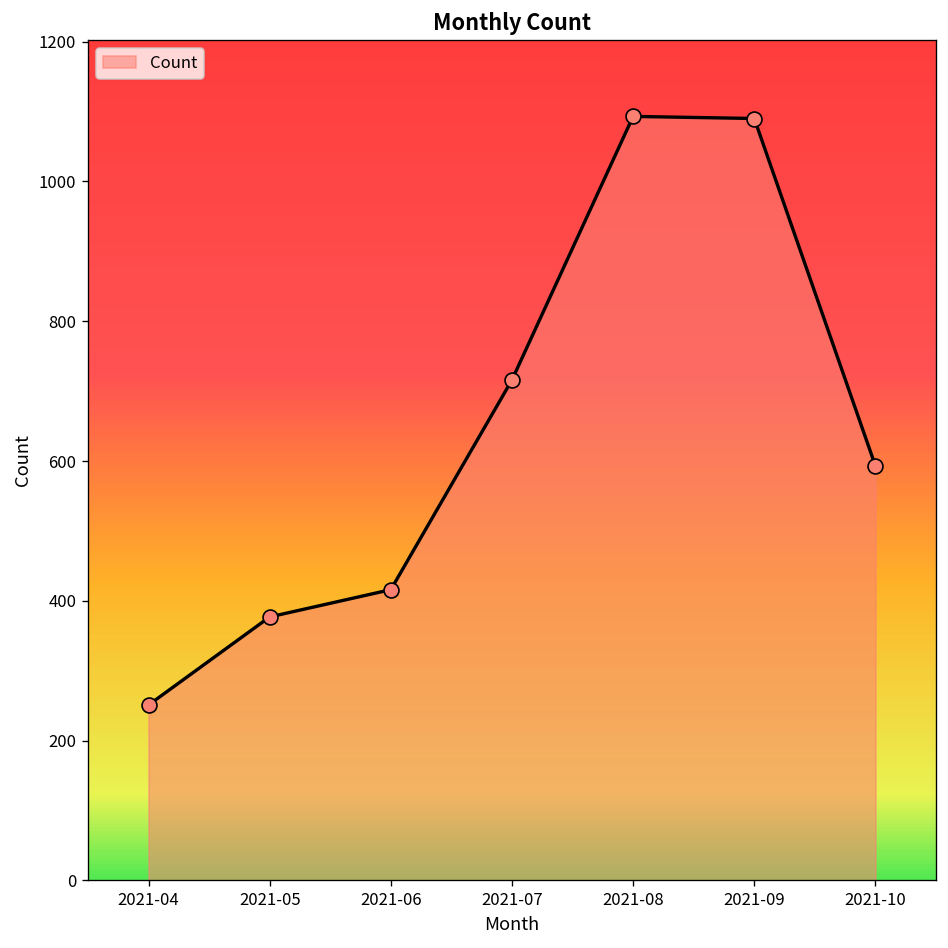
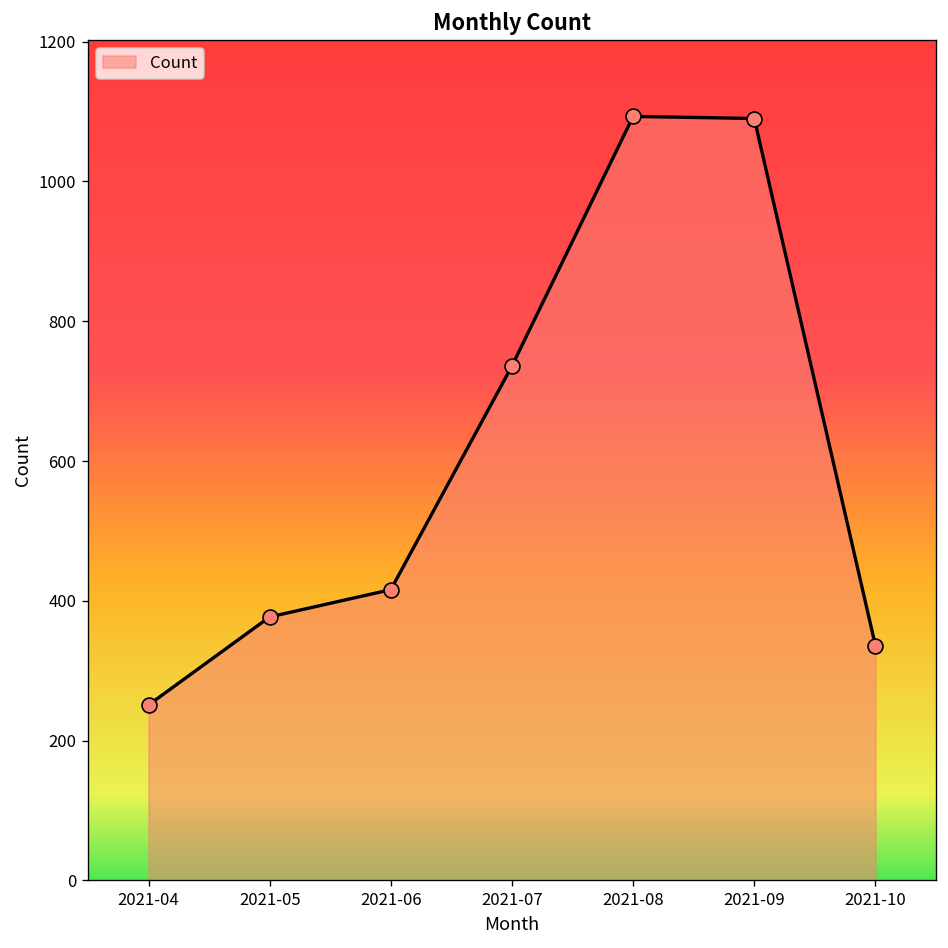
2021-07: 720 -> 740
2021-10: 590 -> 340
